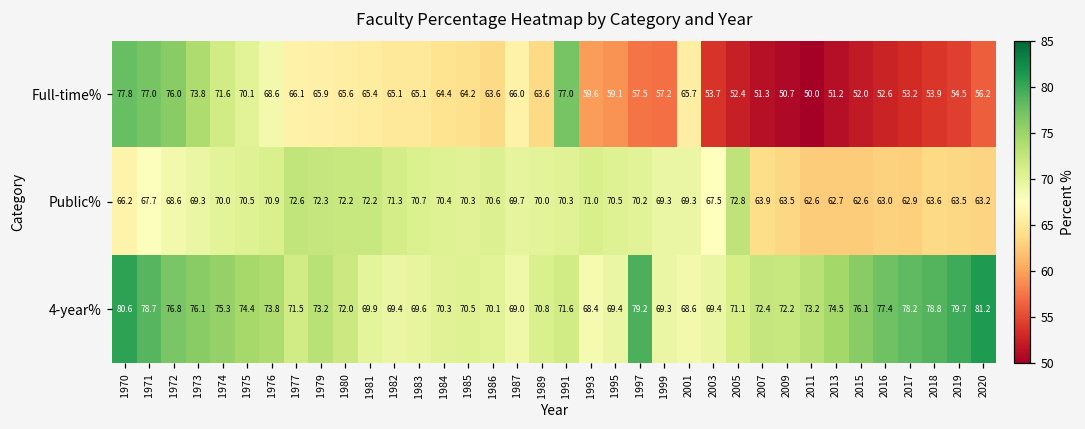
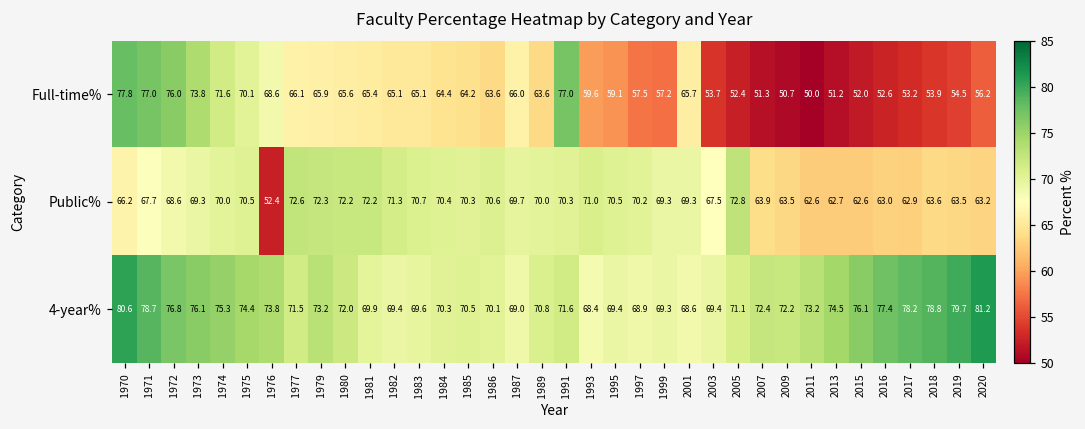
Public%, 1976: 70.9 -> 52.4
4-year%, 1997: 79.2 -> 68.9
